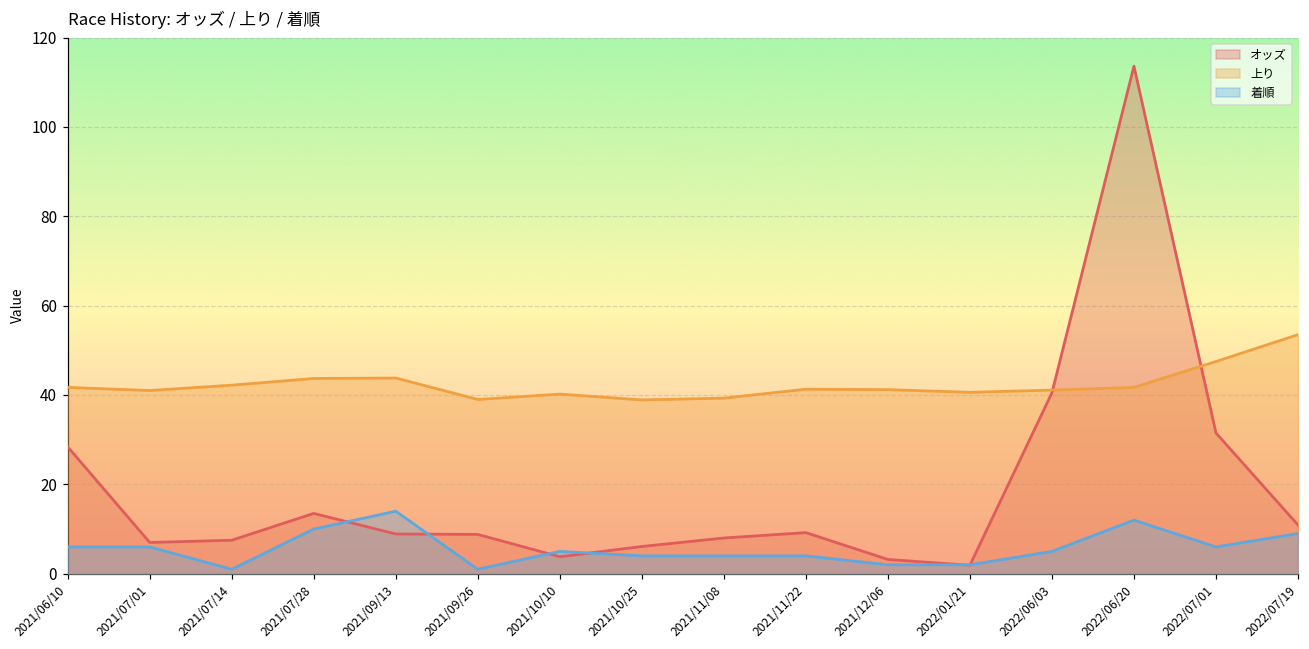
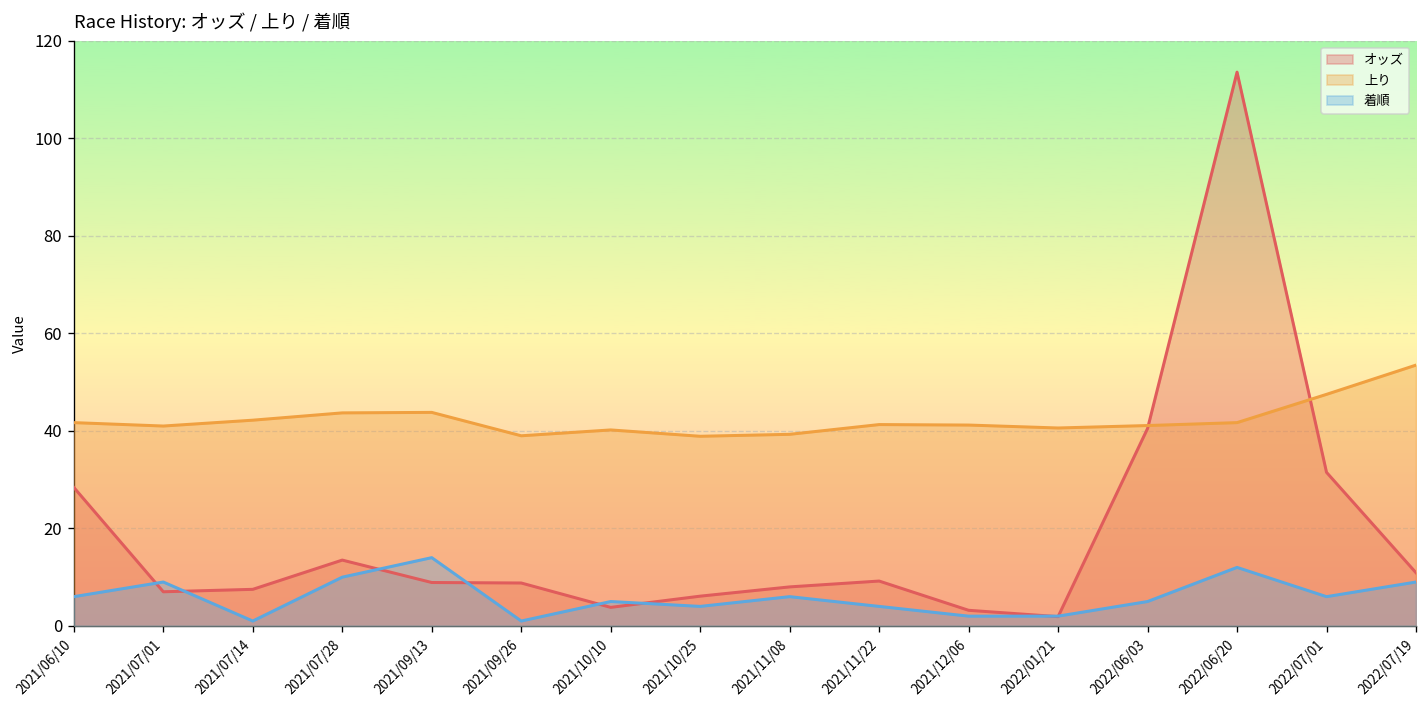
着順, 2021/07/01: 6 -> 9
着順, 2021/11/08: 4 -> 6
